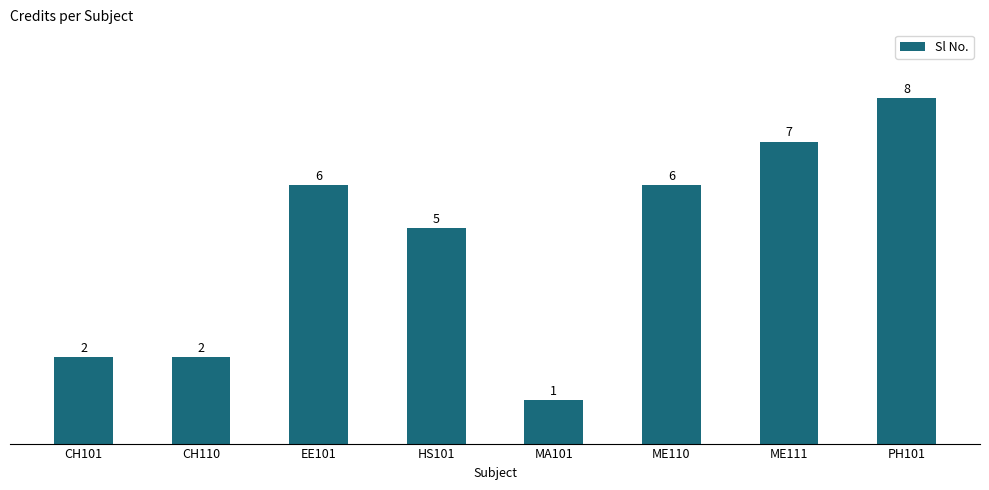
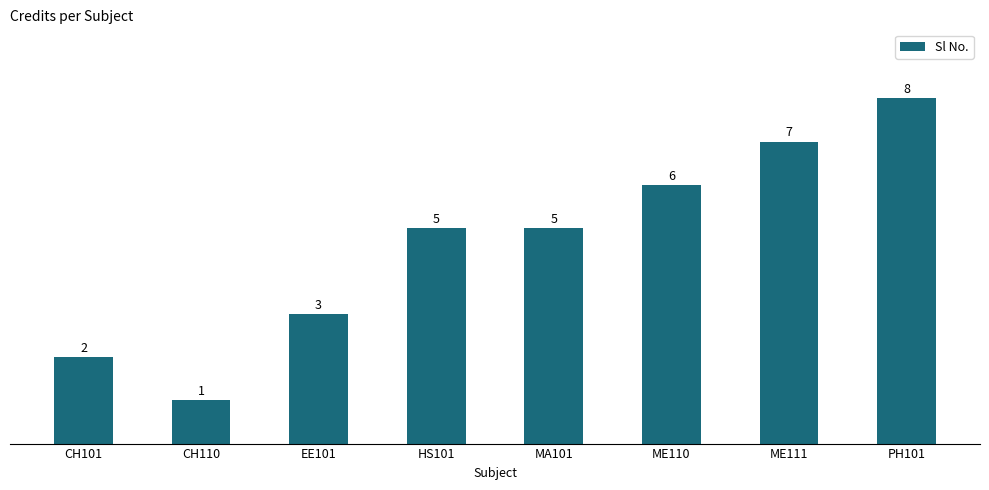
CH110: 2 -> 1
EE101: 6 -> 3
MA101: 1 -> 5
